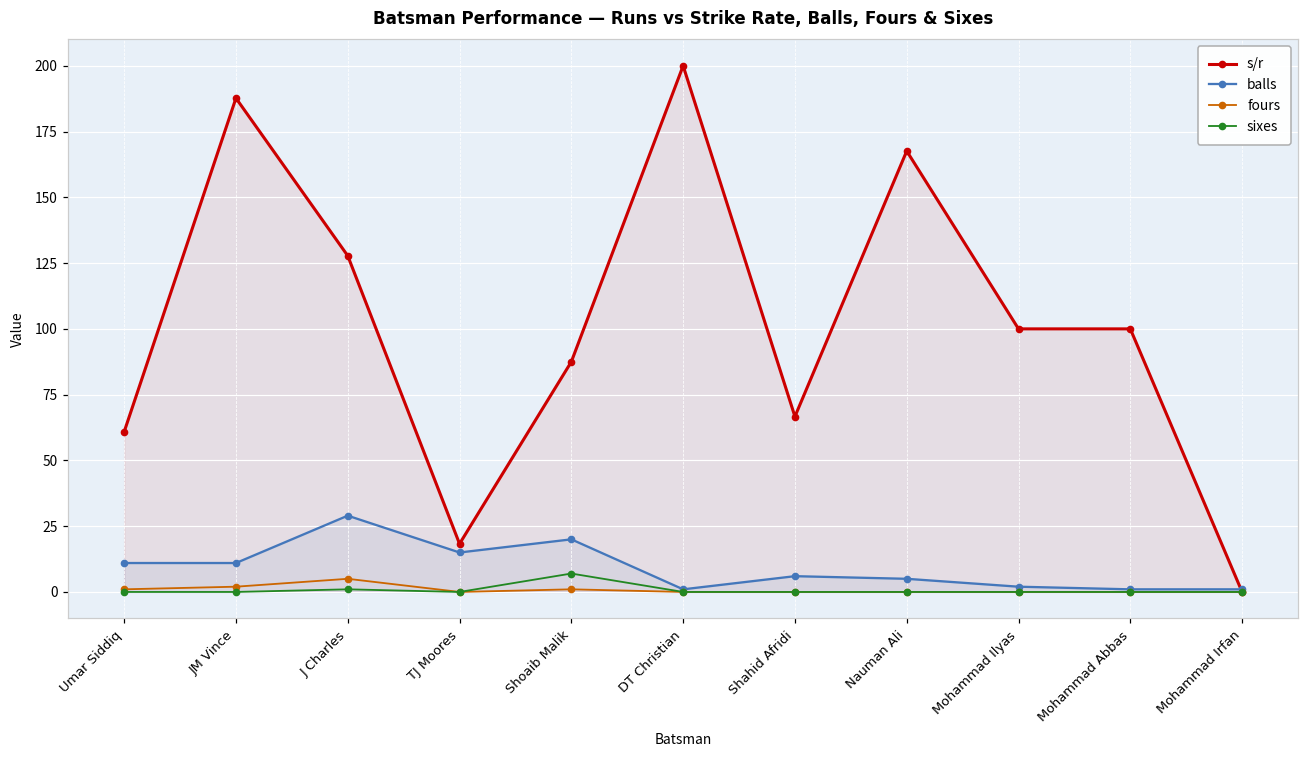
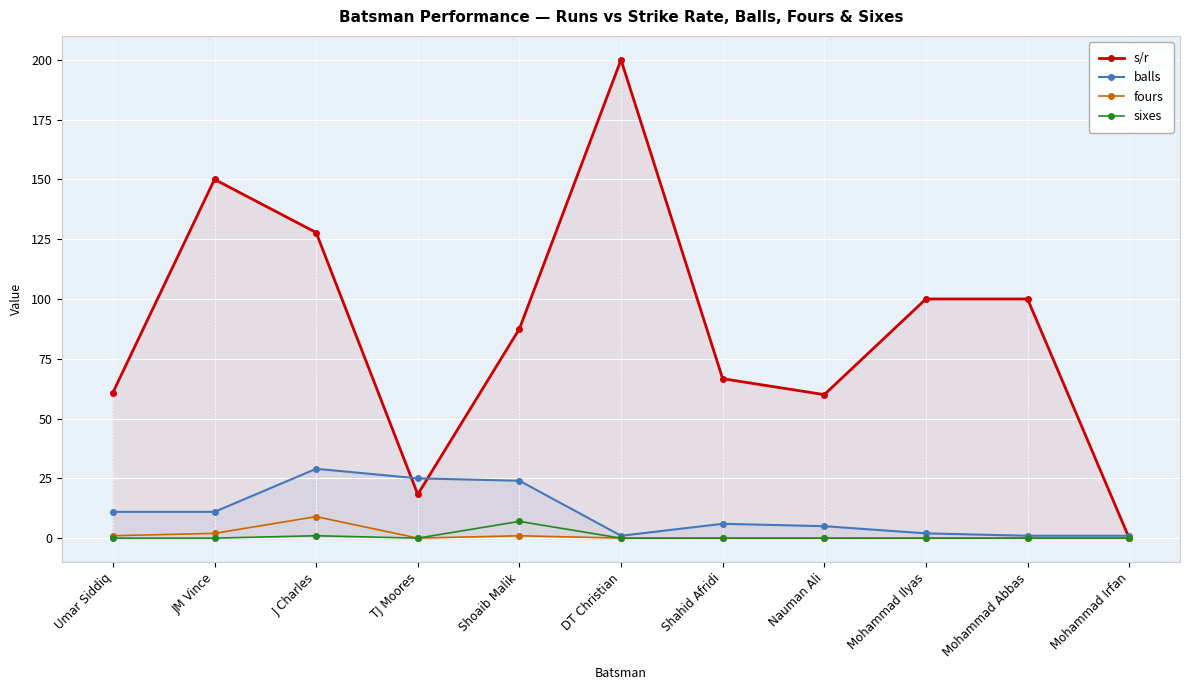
s/r, JM Vince: 188 -> 150
fours, J Charles: 5 -> 9
balls, TJ Moores: 15 -> 25
balls, Shoaib Malik: 20 -> 24
s/r, Nauman Ali: 168 -> 60
